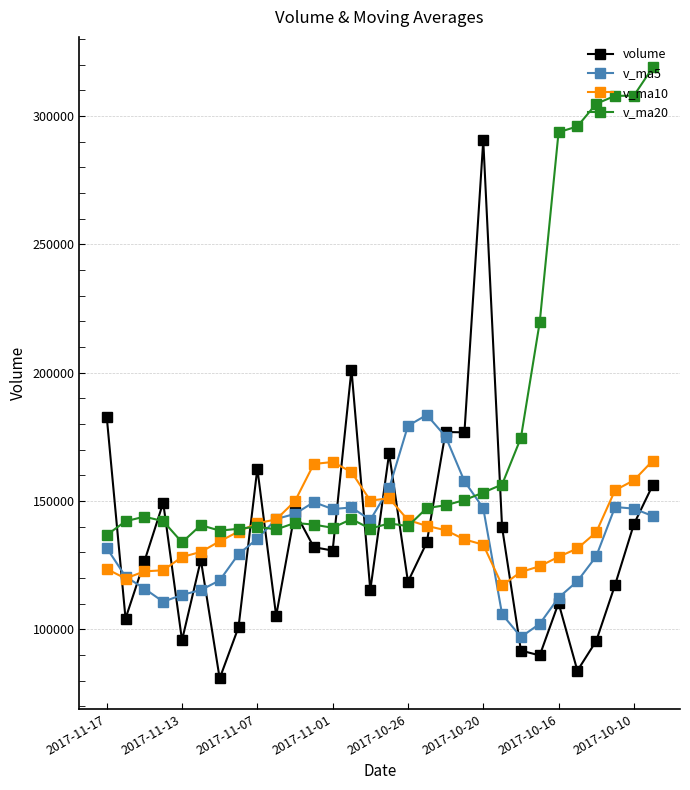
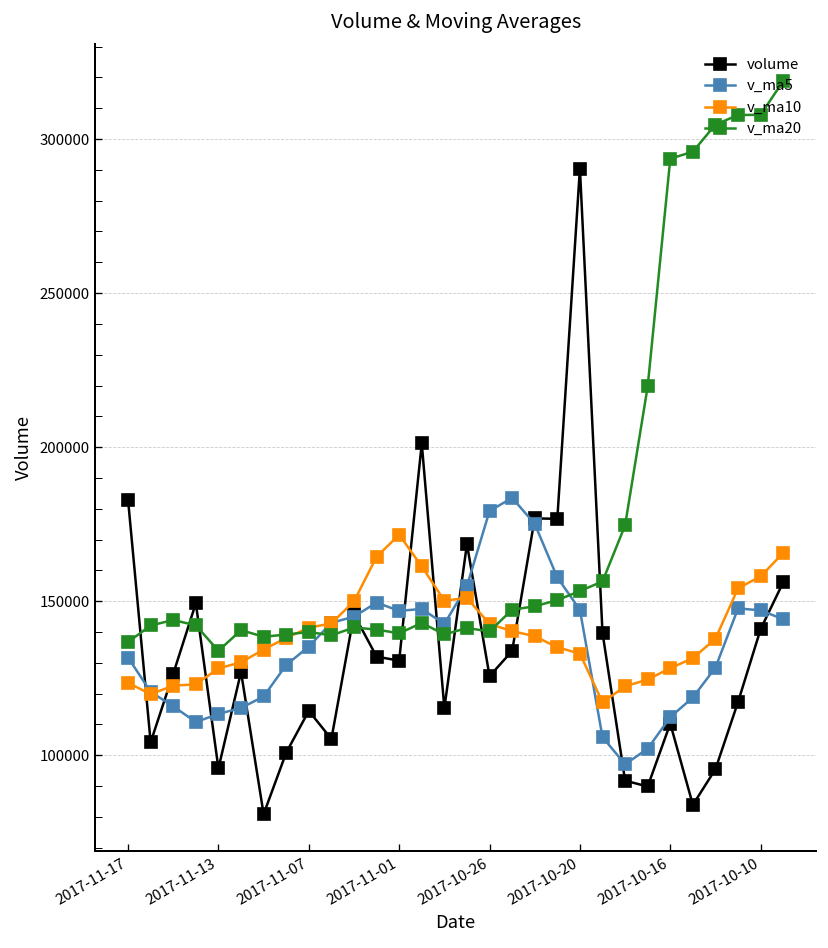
volume, 2017-11-07: 163000 -> 114000
v_ma10, 2017-11-01: 165000 -> 172000
volume, 2017-10-26: 119000 -> 126000
